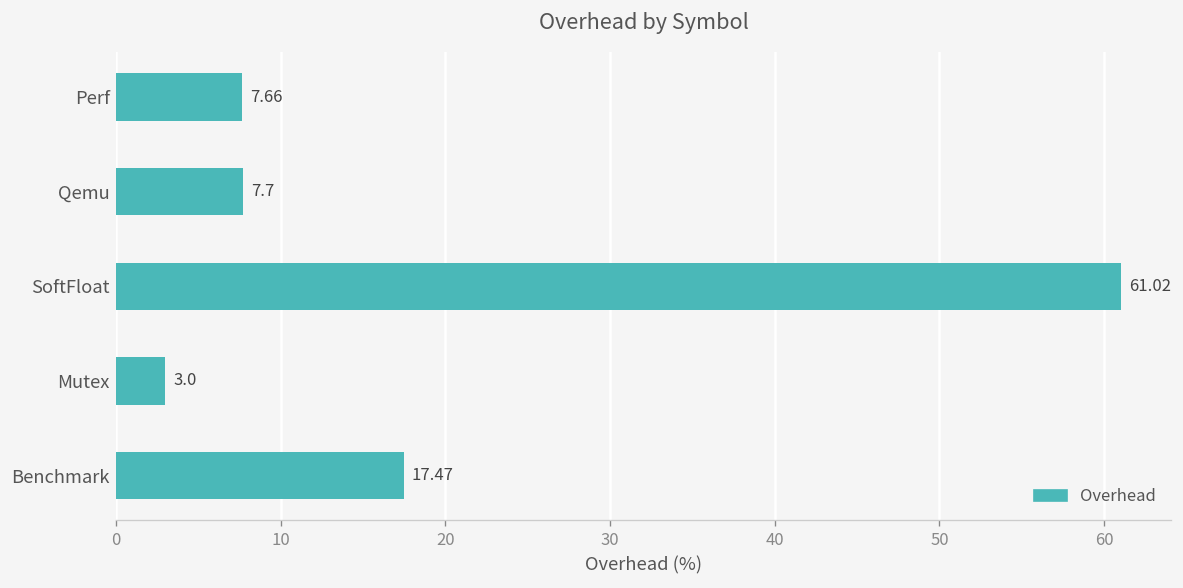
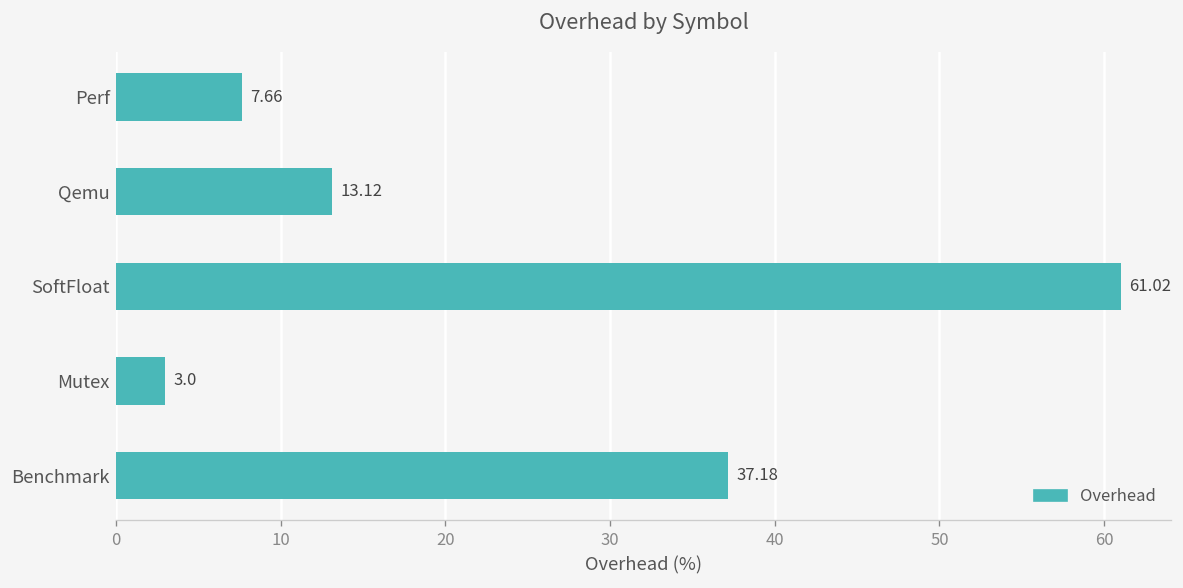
Qemu: 7.7 -> 13.12
Benchmark: 17.47 -> 37.18
